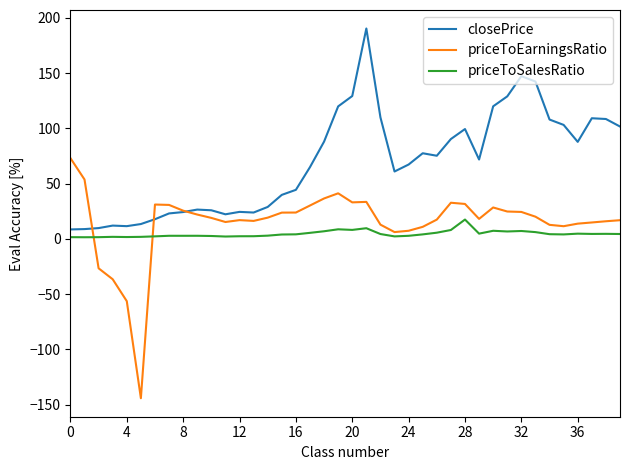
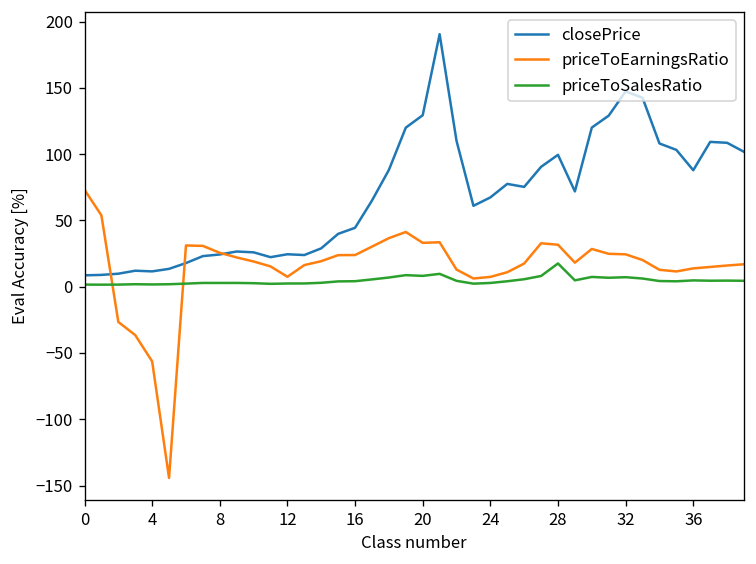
priceToEarningsRatio, 12: 17 -> 7
